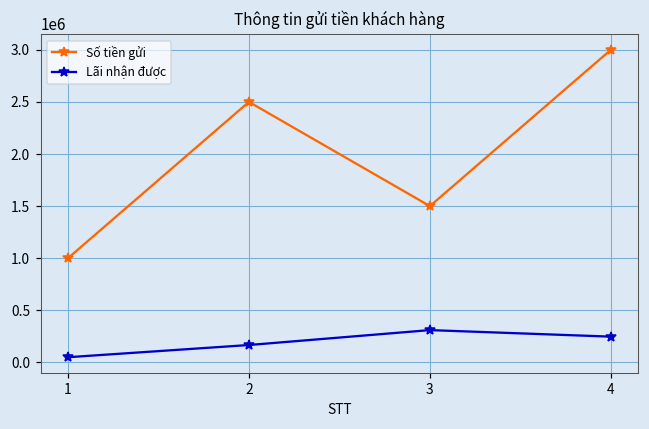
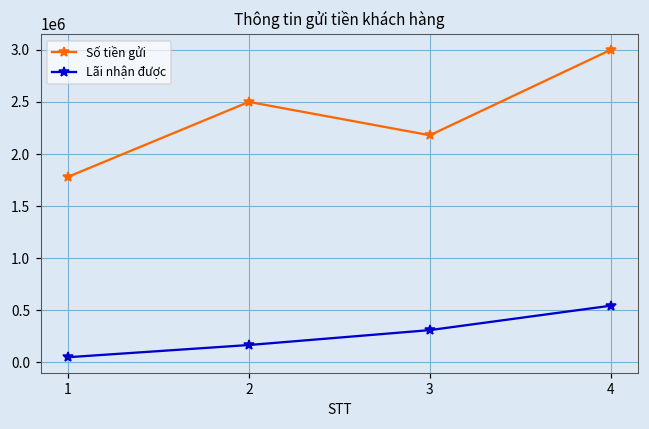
Số tiền gửi, 1: 1000000 -> 1800000
Số tiền gửi, 3: 1500000 -> 2200000
Lãi nhận được, 4: 200000 -> 500000
